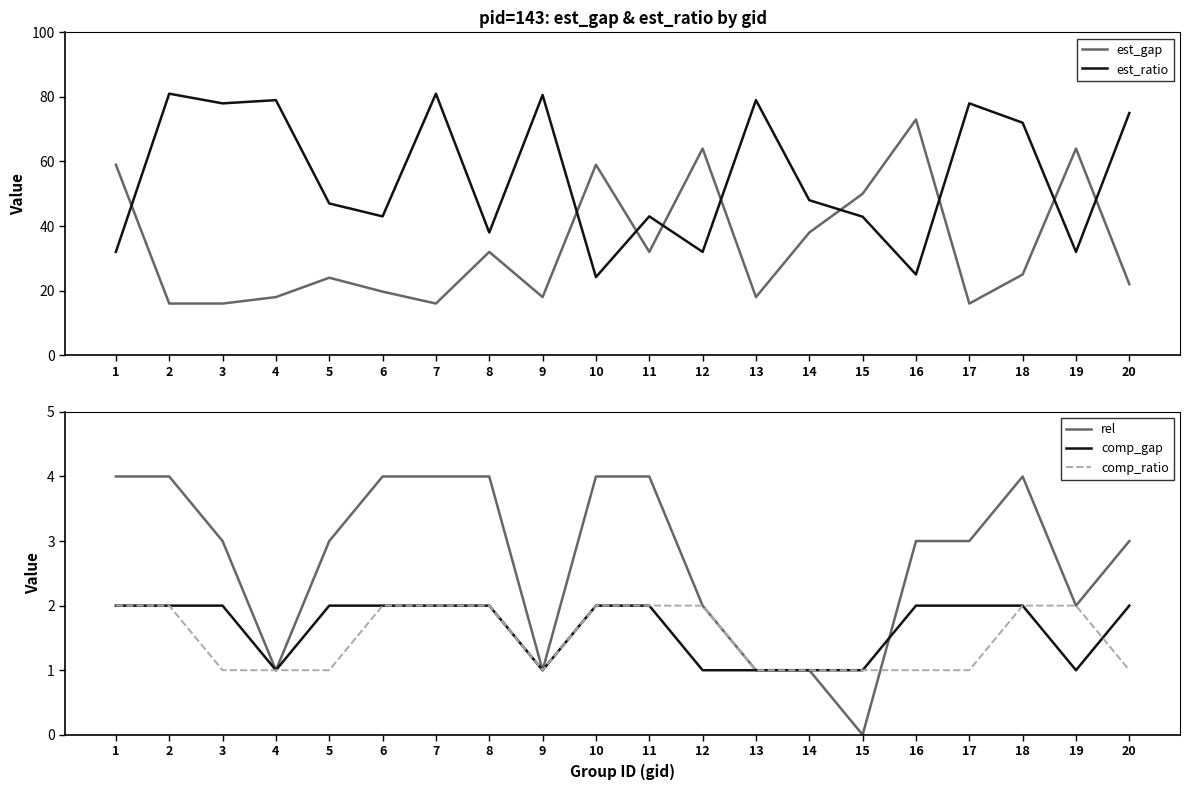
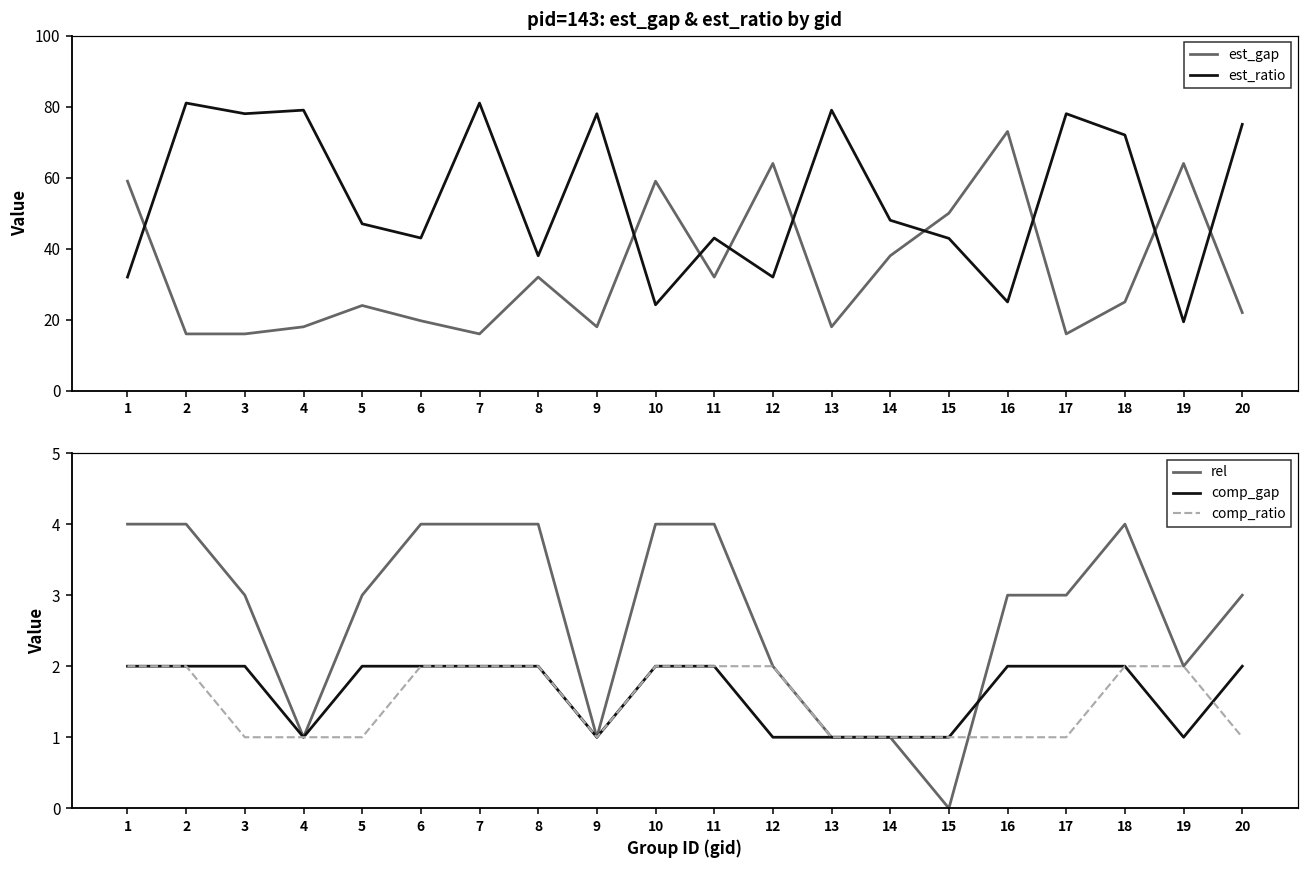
pid=143: est_gap & est_ratio by gid, est_ratio, 9: 81 -> 78
pid=143: est_gap & est_ratio by gid, est_ratio, 19: 32 -> 19
